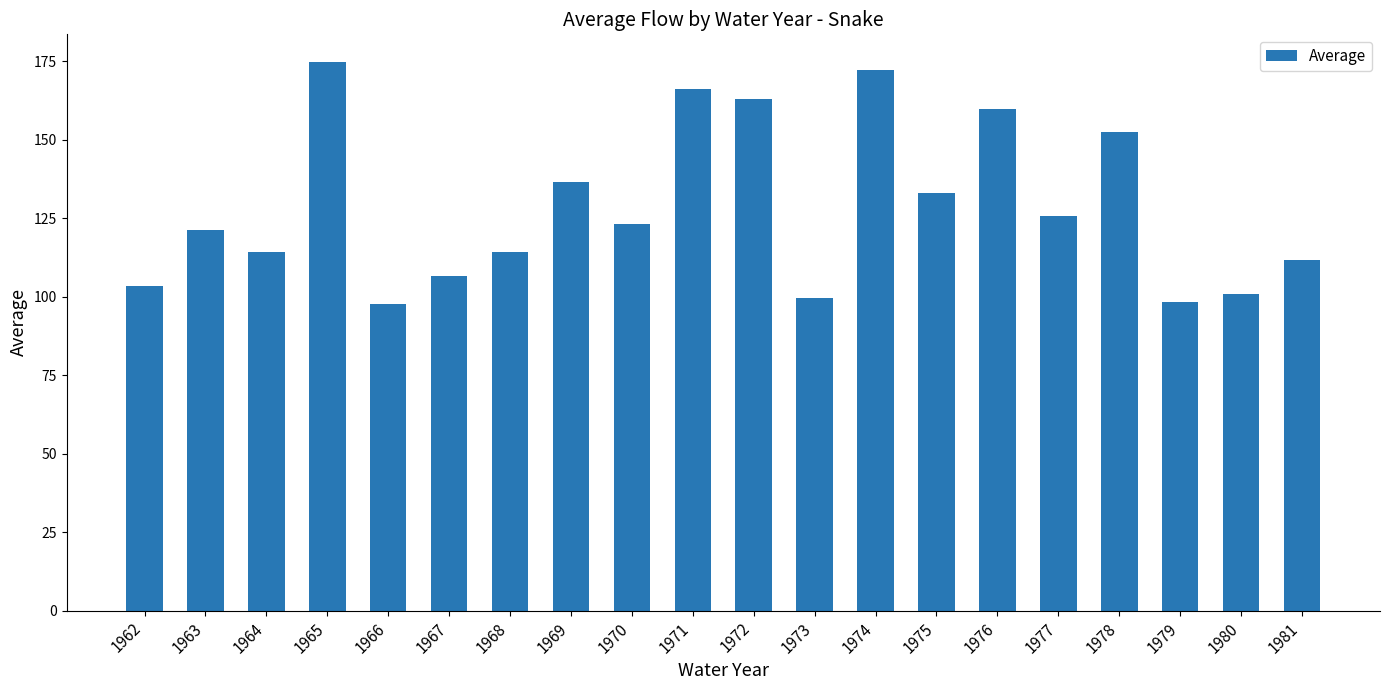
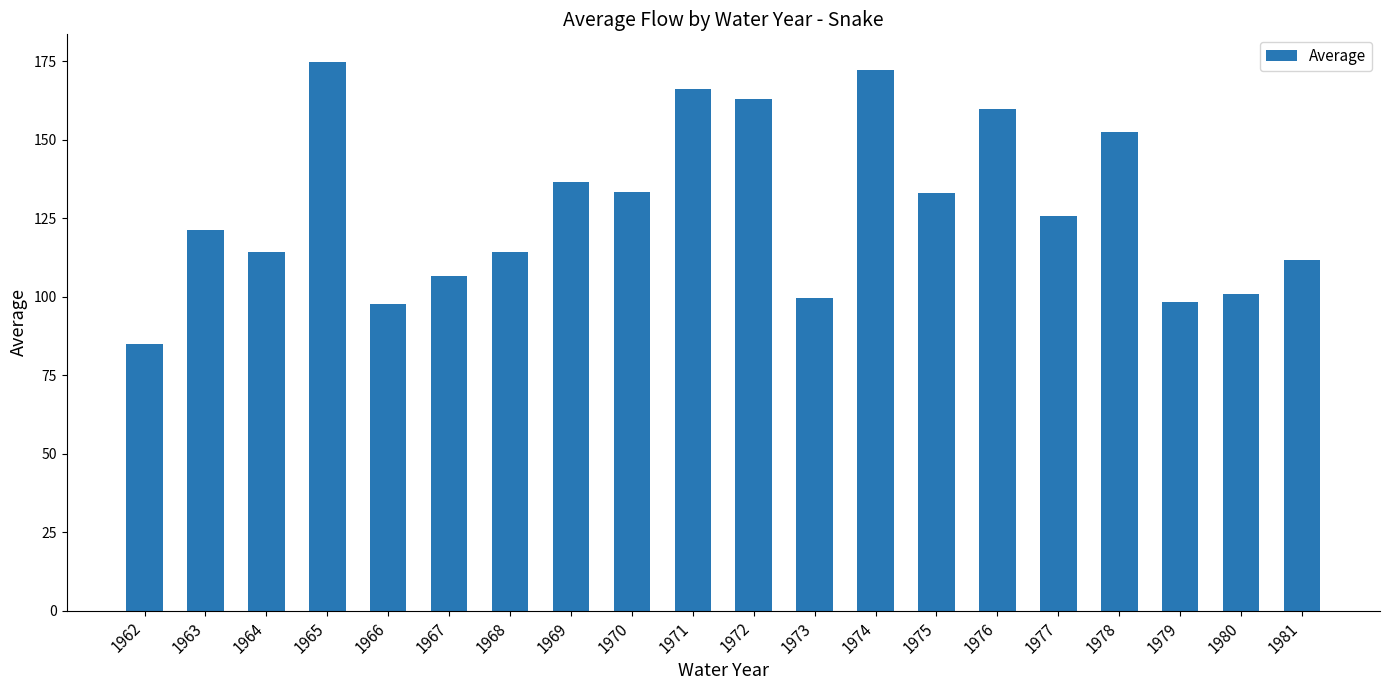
1962: 104 -> 85
1970: 123 -> 133
